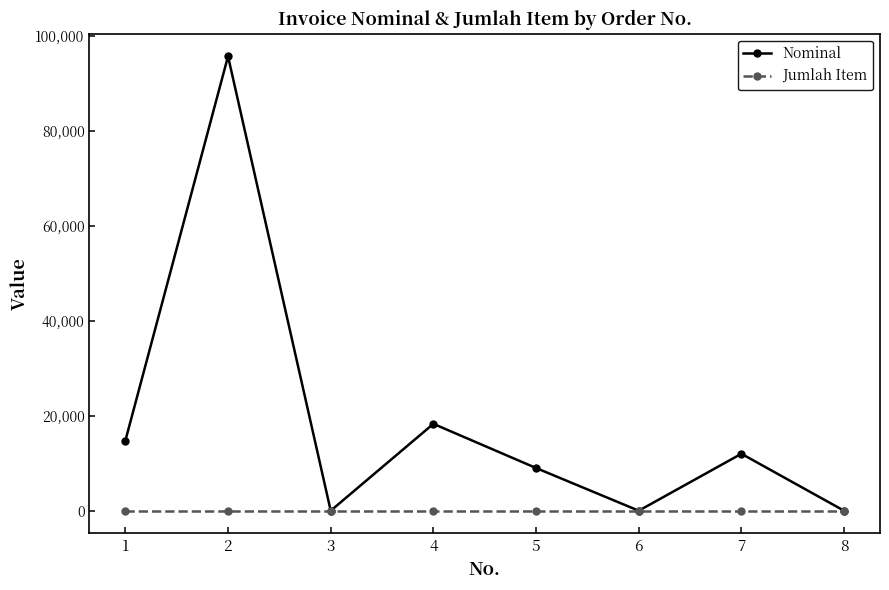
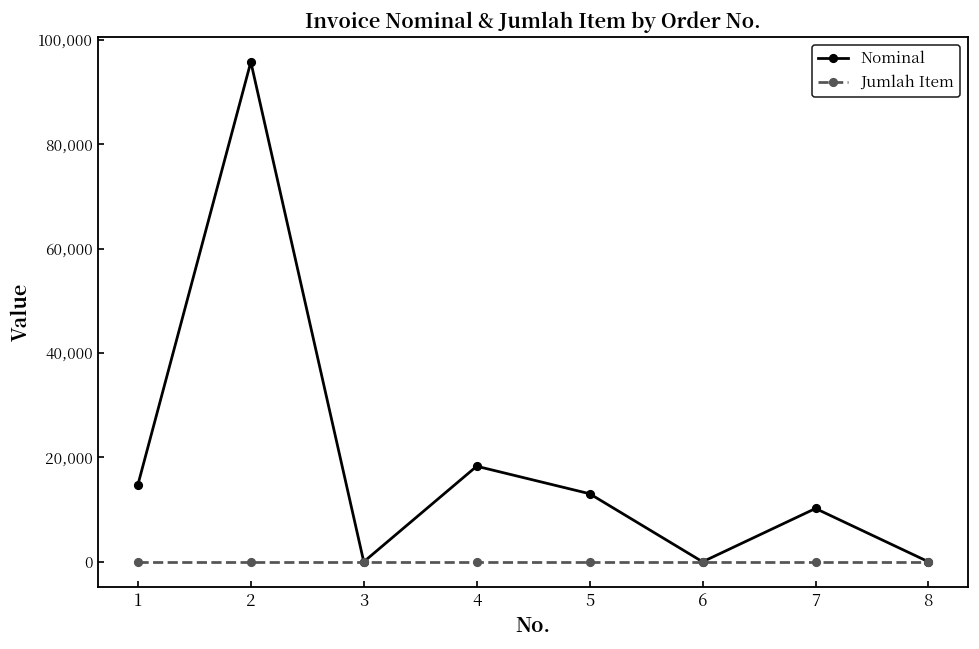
Nominal, 5: 9,000 -> 13,000
Nominal, 7: 12,000 -> 10,000
